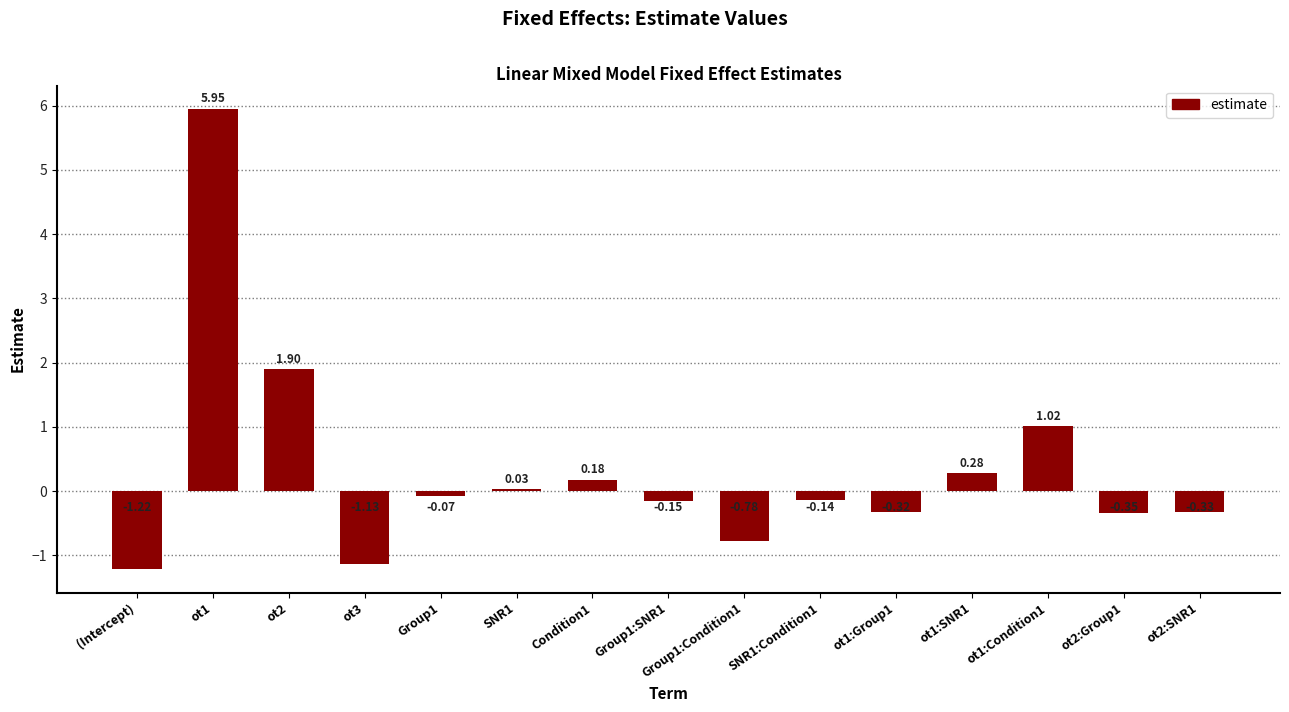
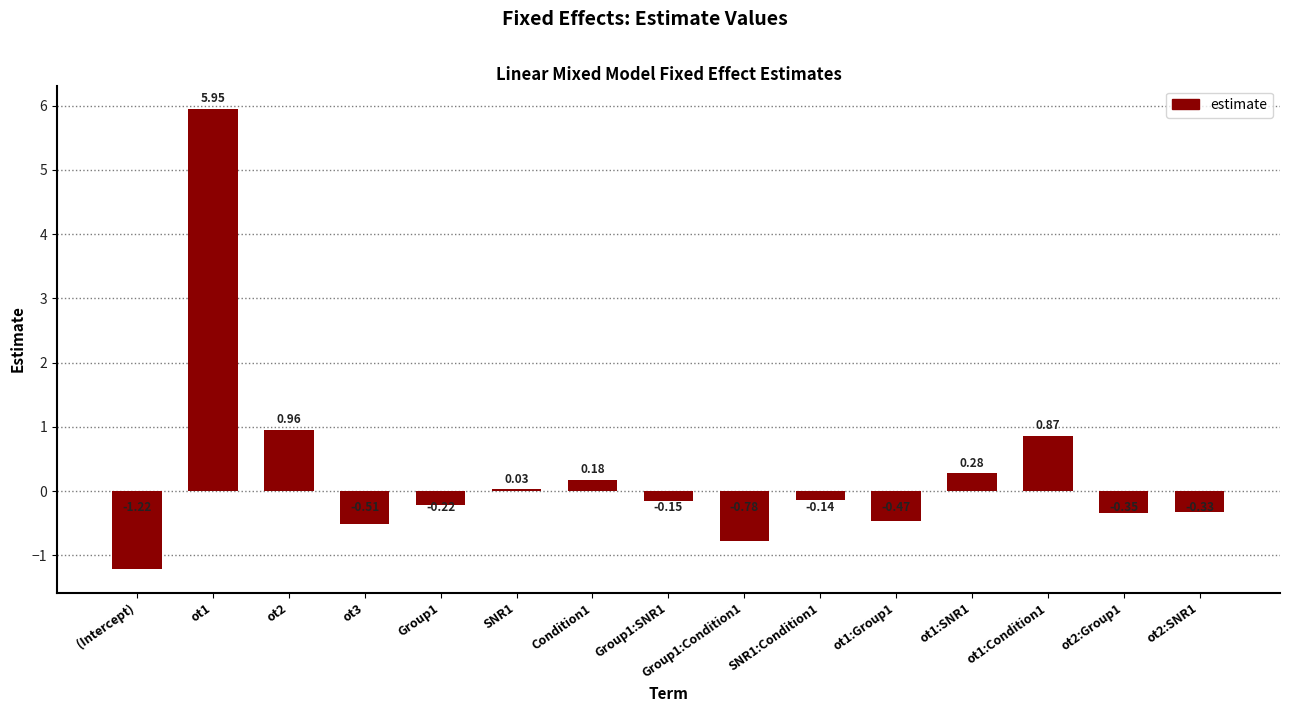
ot2: 1.90 -> 0.96
ot3: -1.13 -> -0.51
Group1: -0.07 -> -0.22
ot1:Group1: -0.32 -> -0.47
ot1:Condition1: 1.02 -> 0.87
